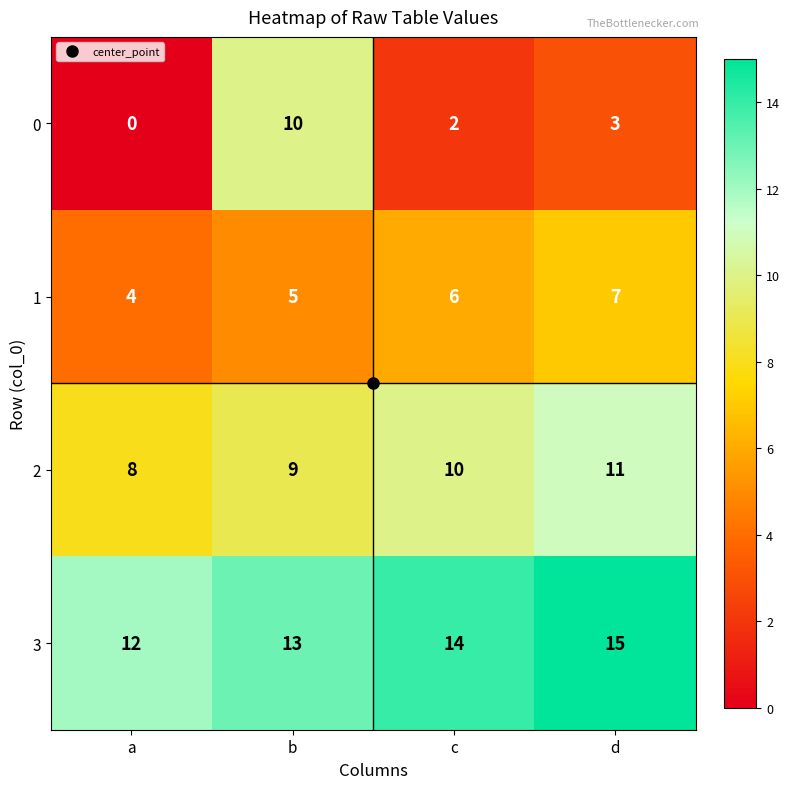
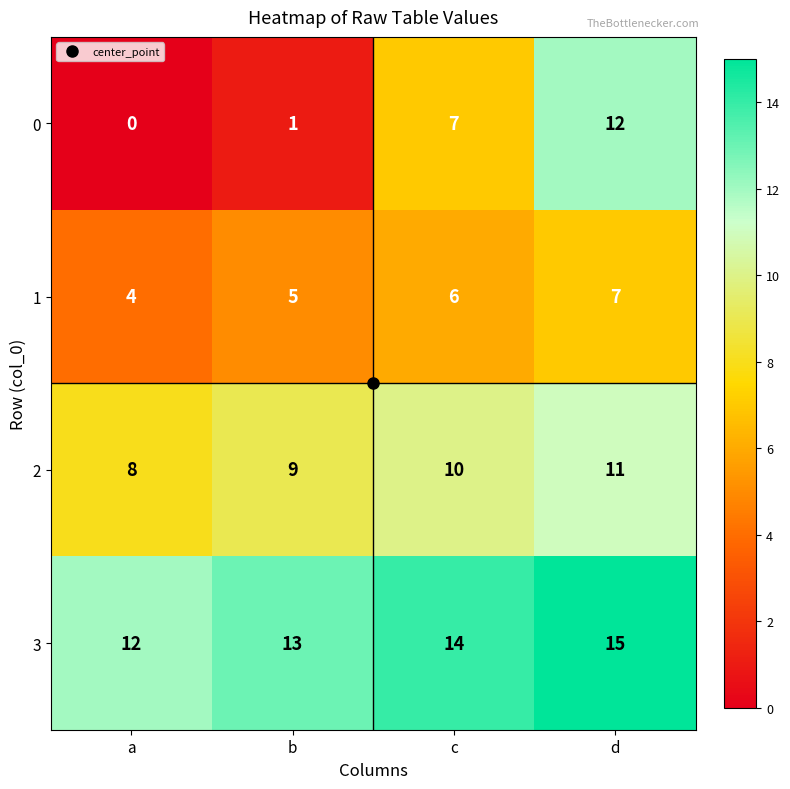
0, b: 10 -> 1
0, c: 2 -> 7
0, d: 3 -> 12
